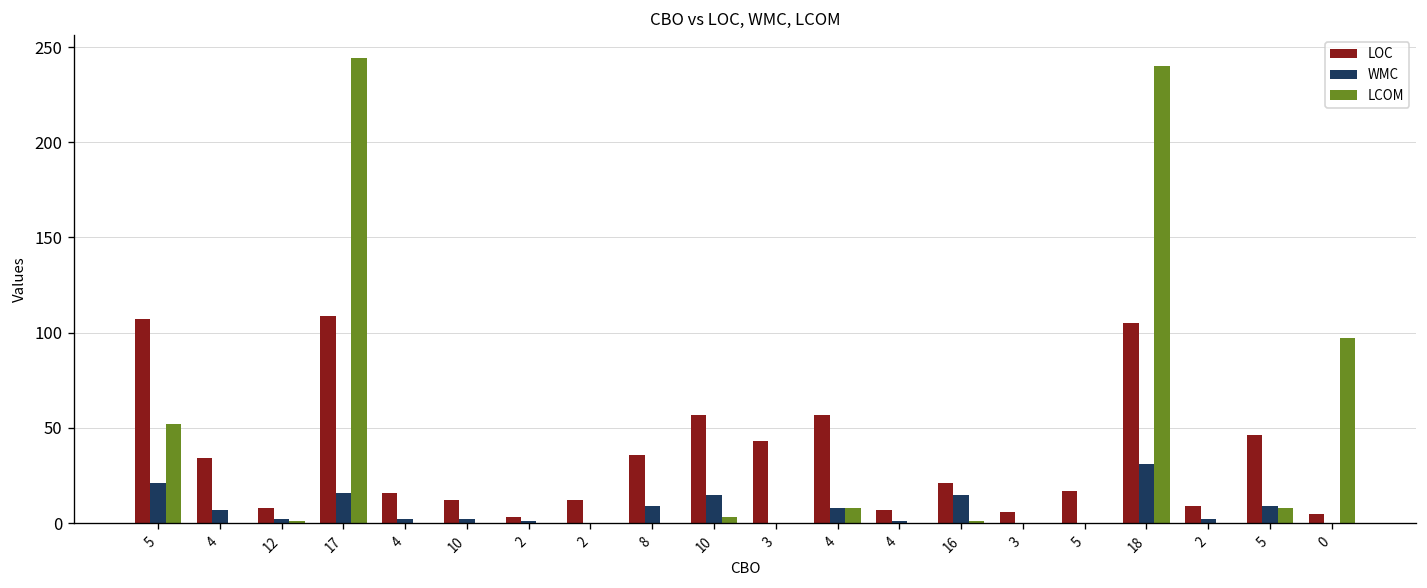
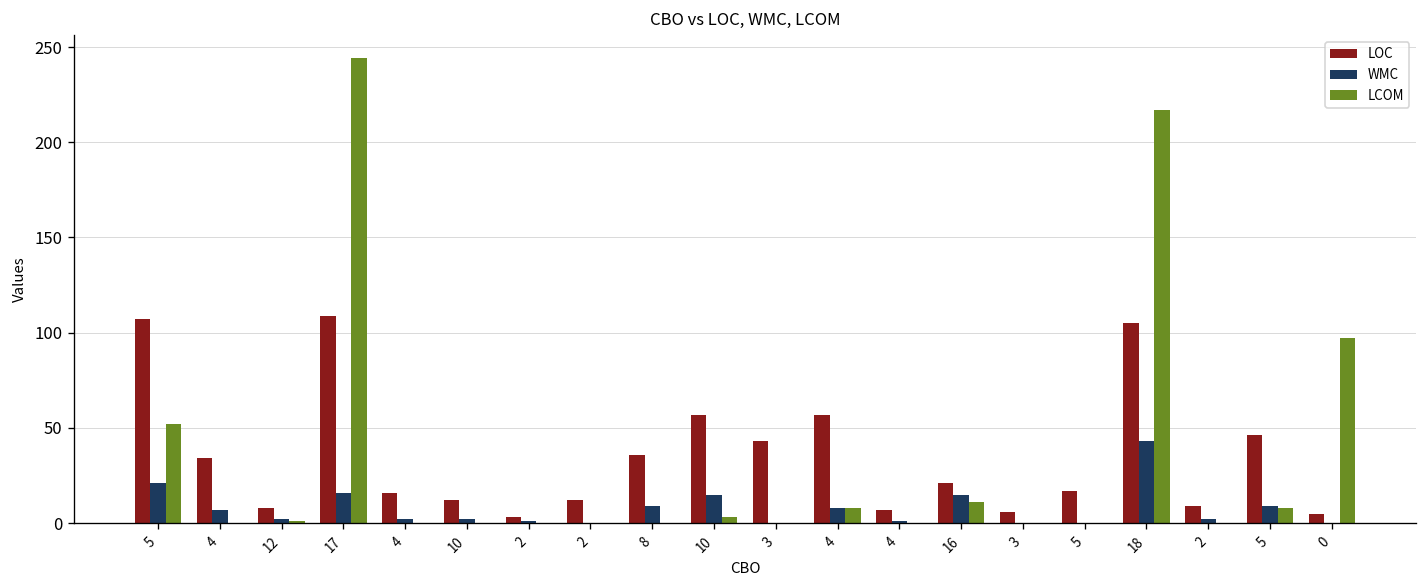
LCOM, 16: 1 -> 11
WMC, 18: 31 -> 43
LCOM, 18: 240 -> 217
